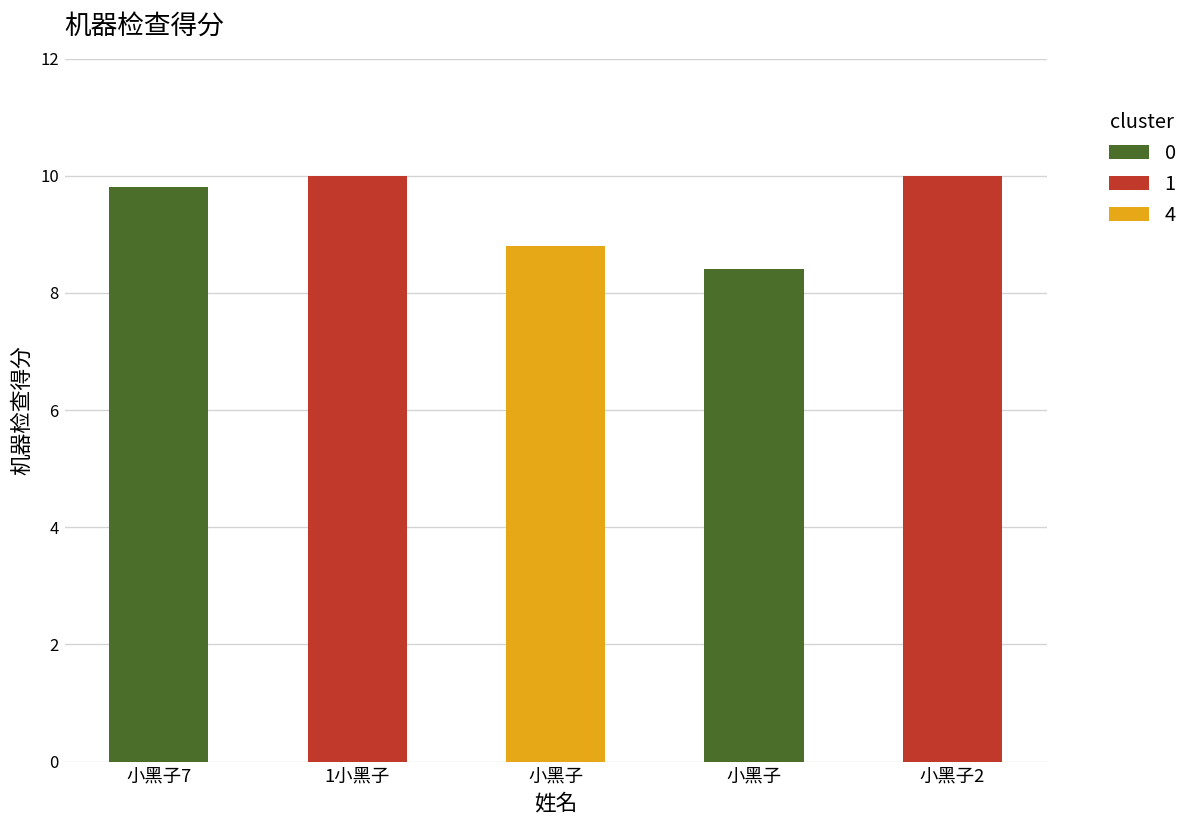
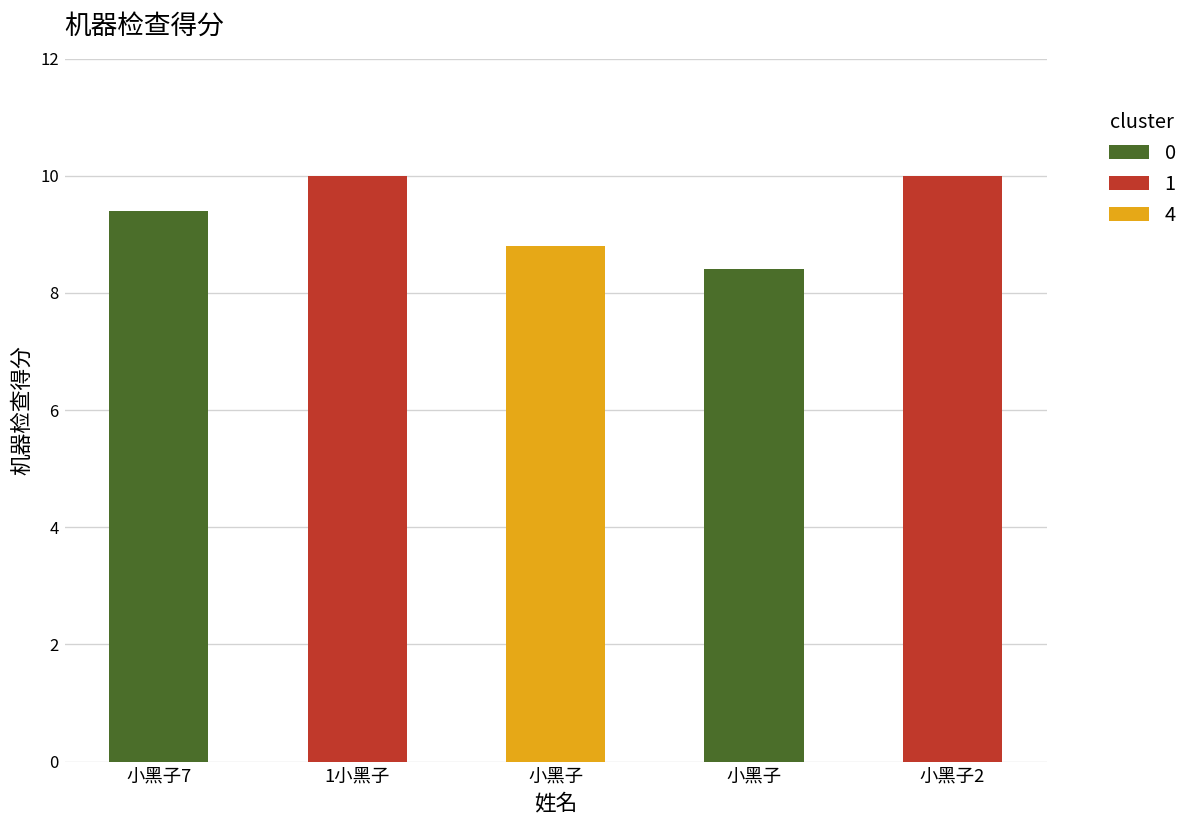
小黑子7: 9.8 -> 9.4
